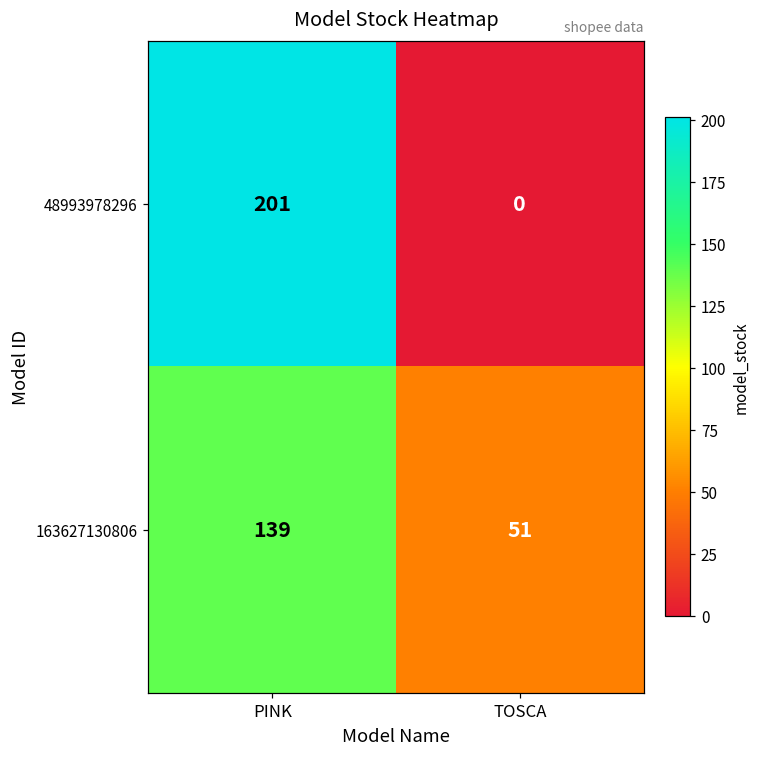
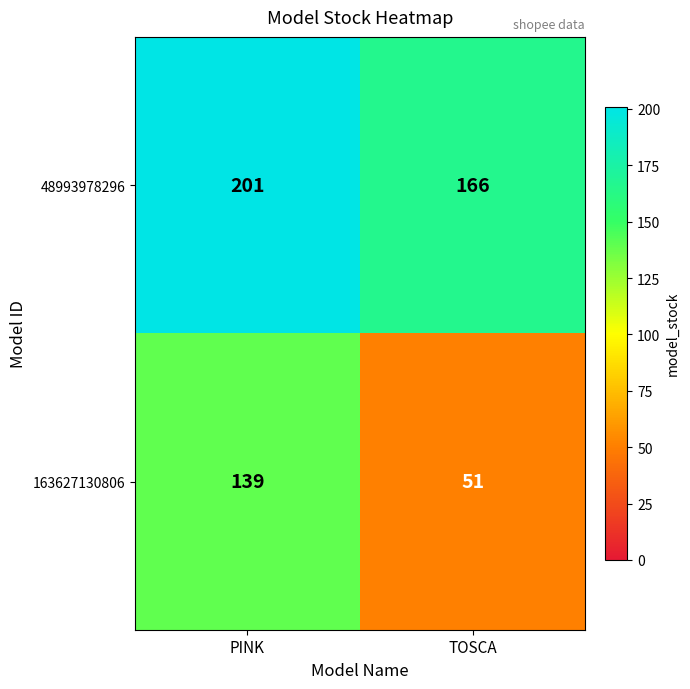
48993978296, TOSCA: 0 -> 166
